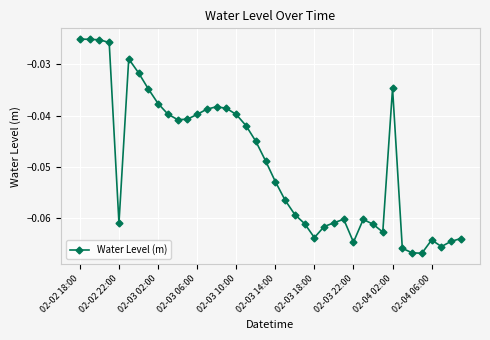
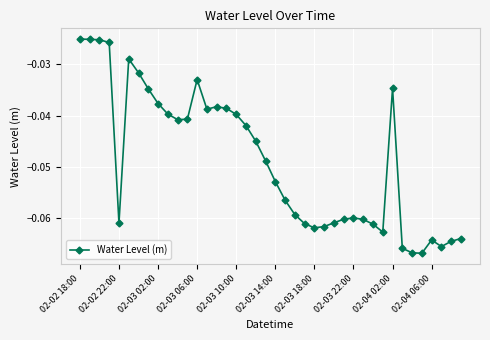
02-03 06:00: -0.040 -> -0.033
02-03 18:00: -0.064 -> -0.062
02-03 22:00: -0.065 -> -0.060
